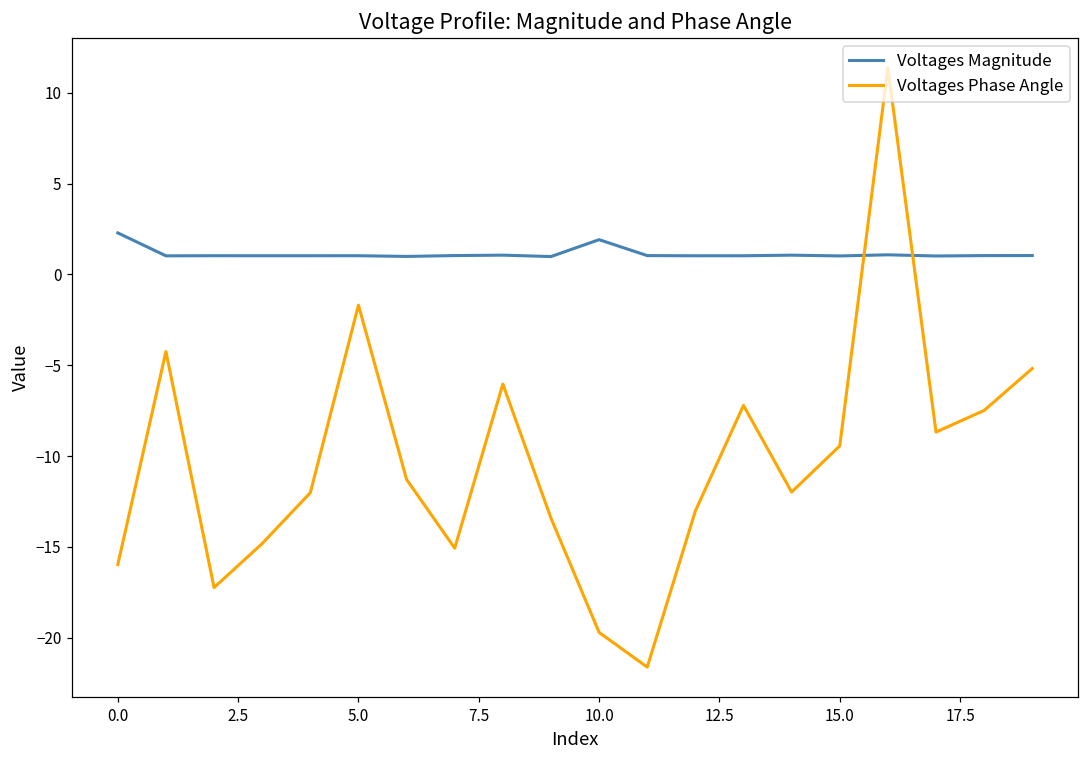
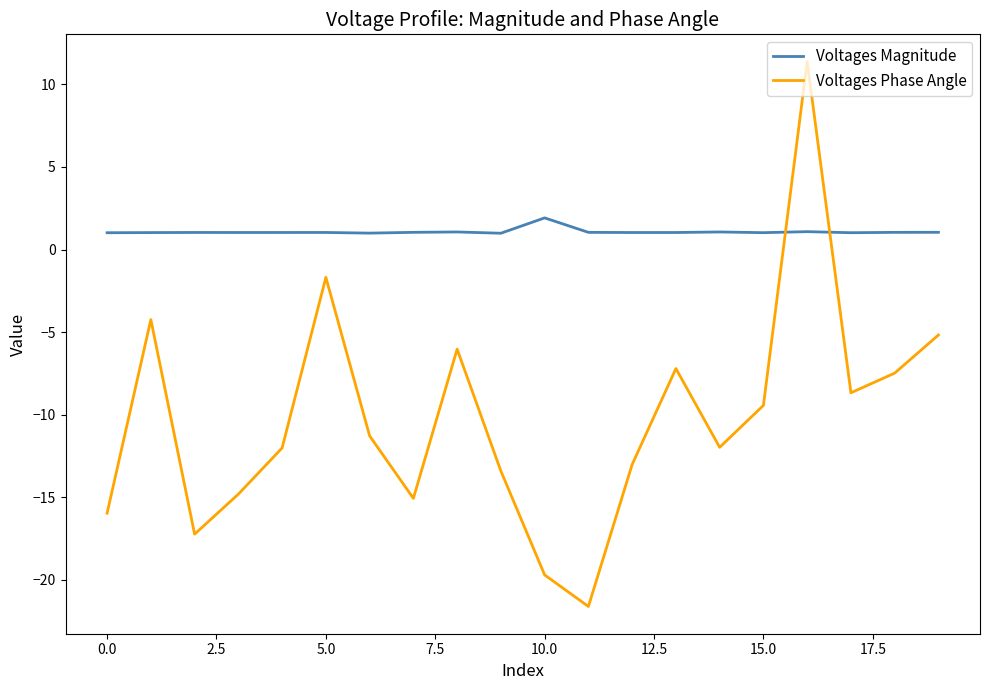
Voltages Magnitude, 0.0: 2.3 -> 1.0
